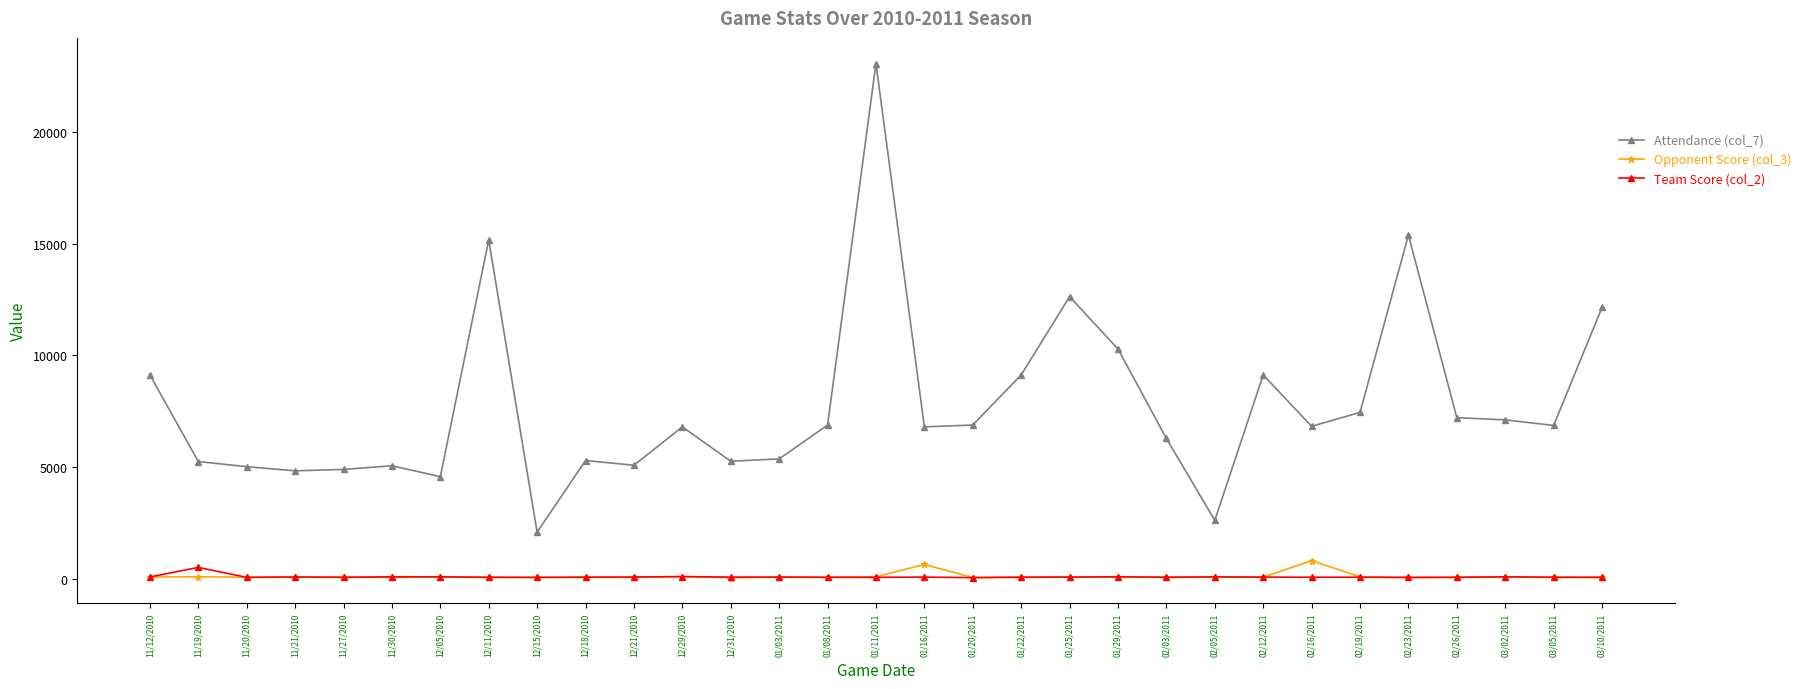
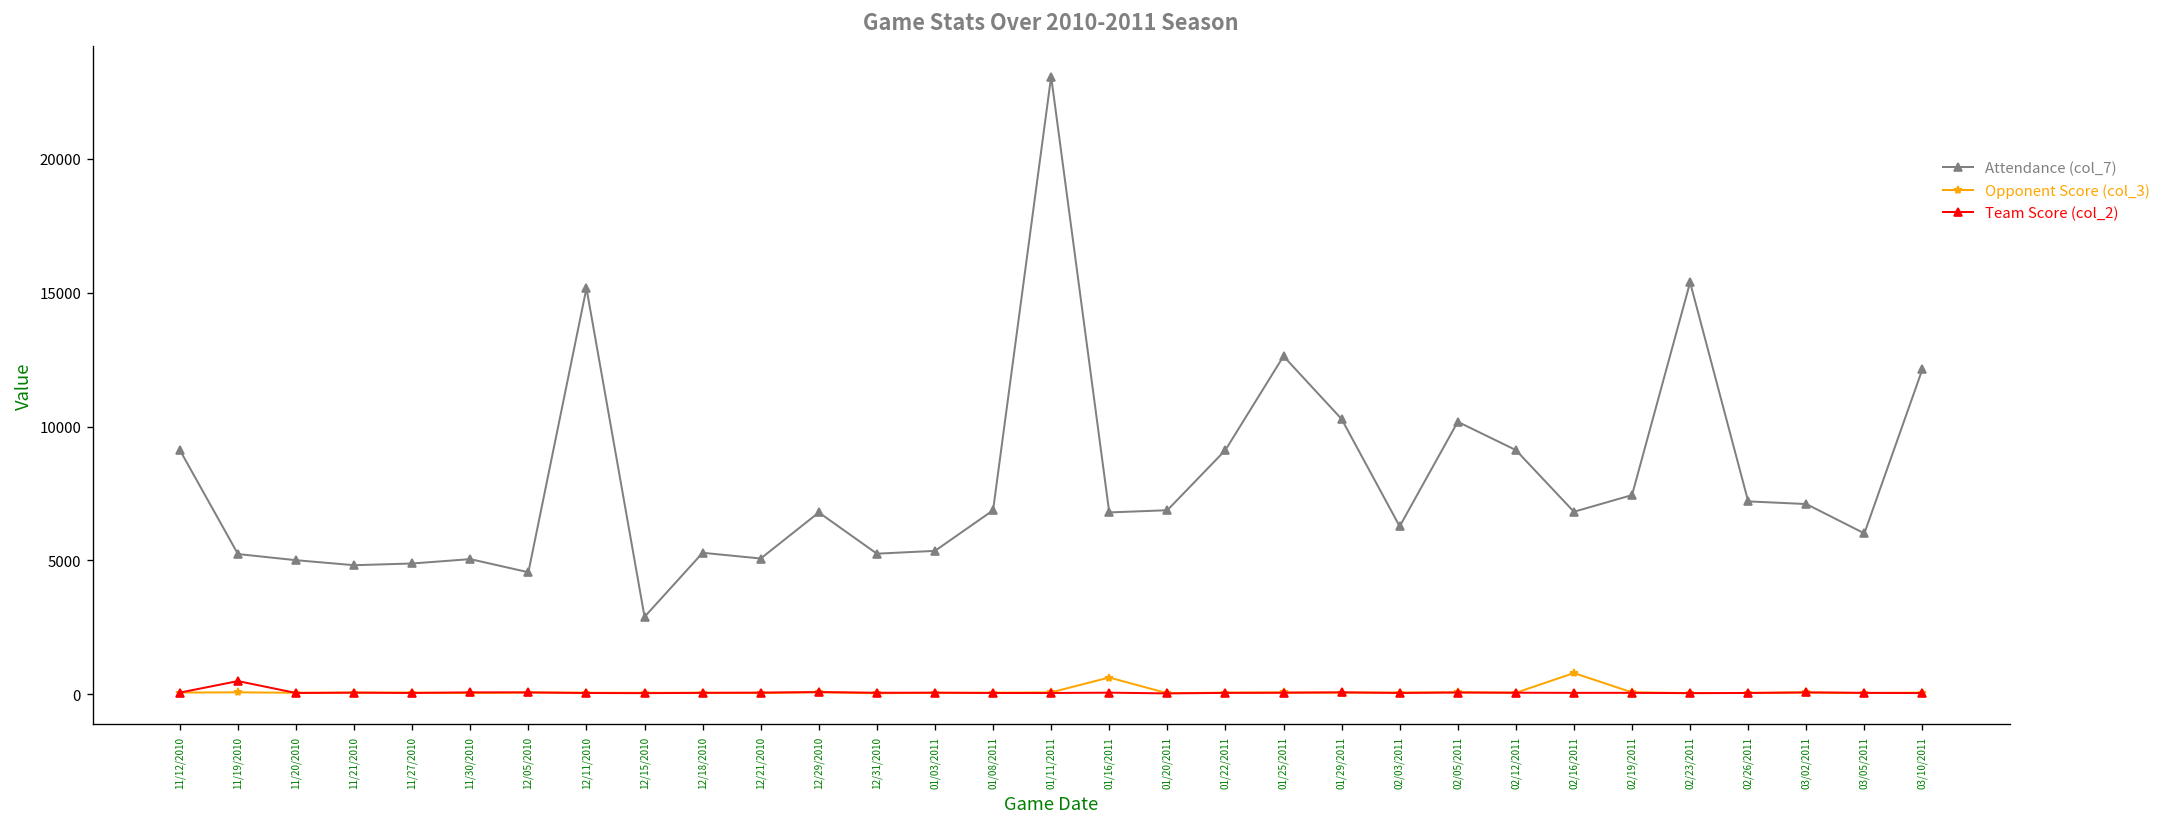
Attendance (col_7), 12/15/2010: 2100 -> 2900
Attendance (col_7), 02/05/2011: 2600 -> 10200
Attendance (col_7), 03/05/2011: 6900 -> 6000
